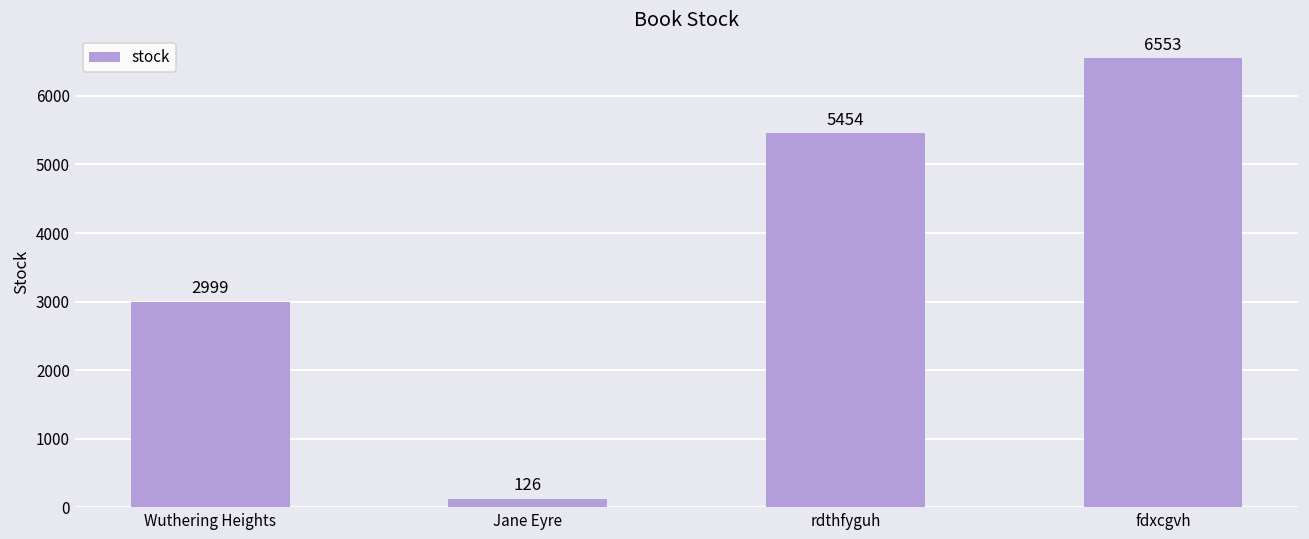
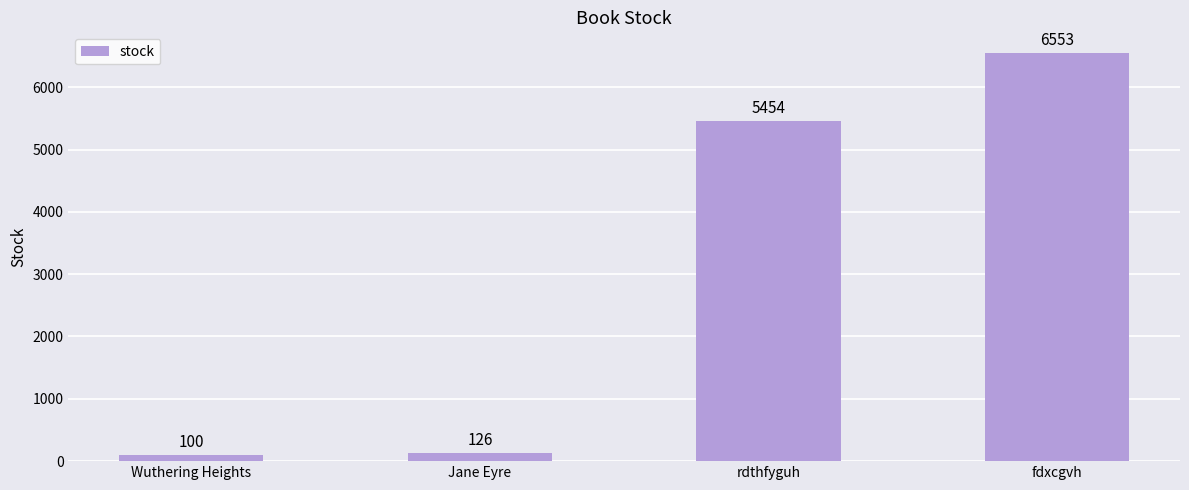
Wuthering Heights: 2999 -> 100
